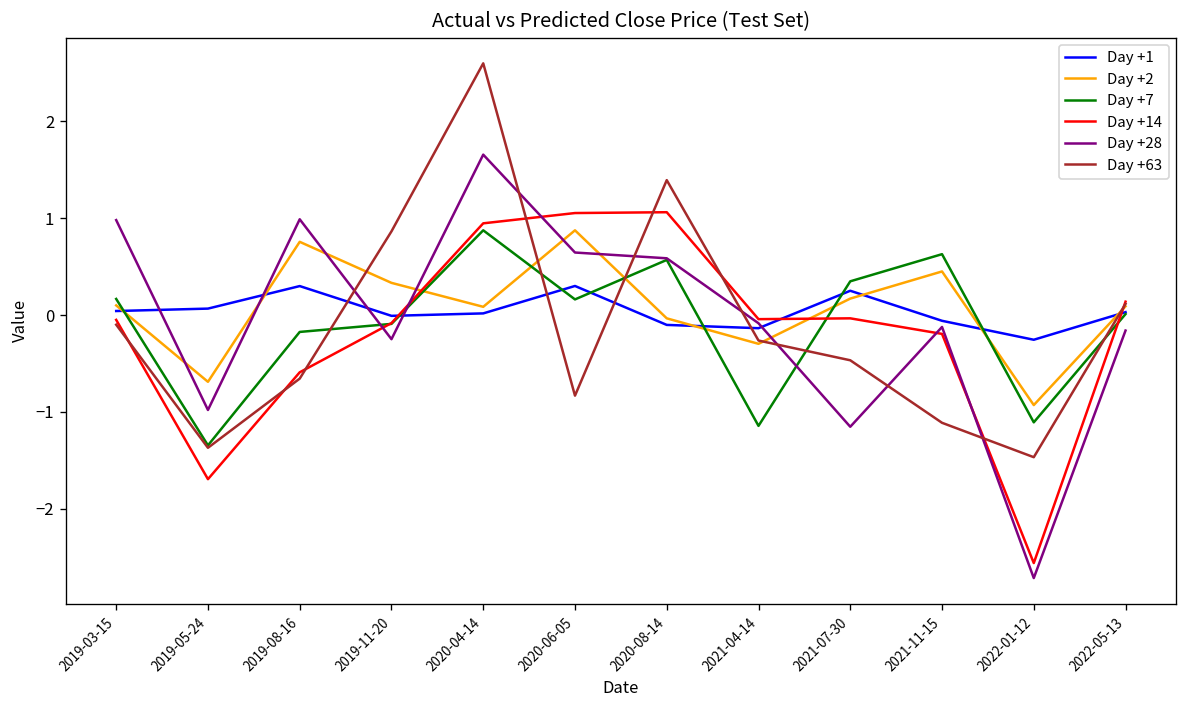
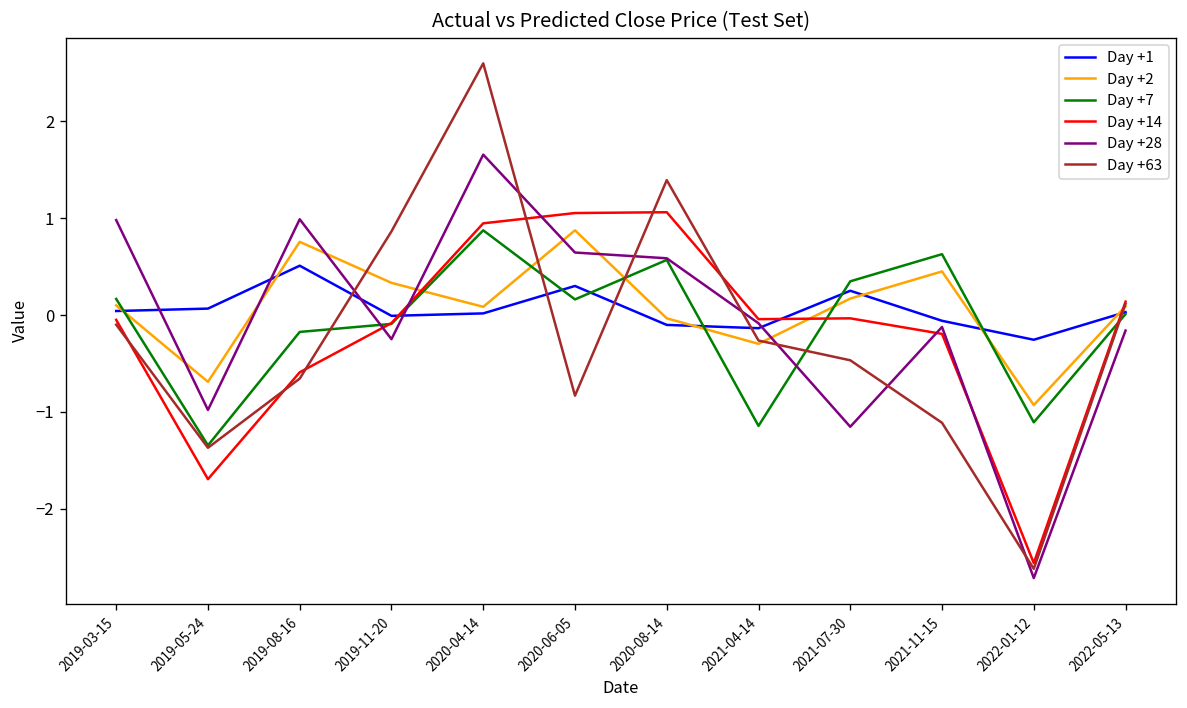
Day +1, 2019-08-16: 0.3 -> 0.5
Day +63, 2022-01-12: -1.5 -> -2.6
